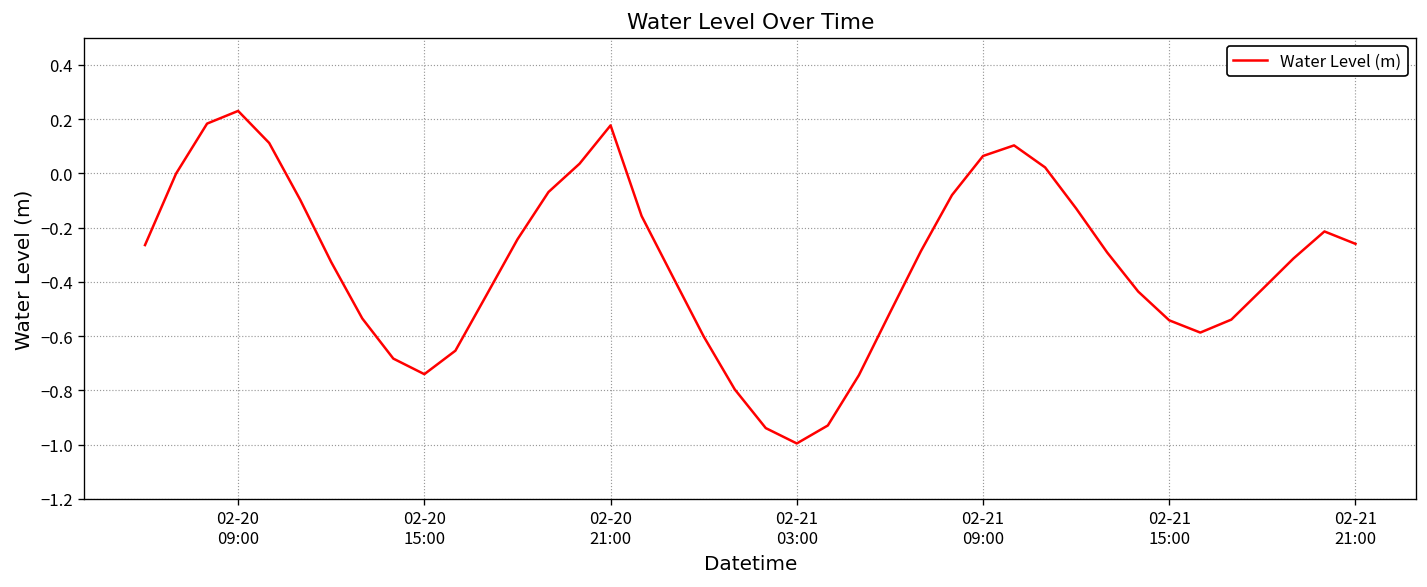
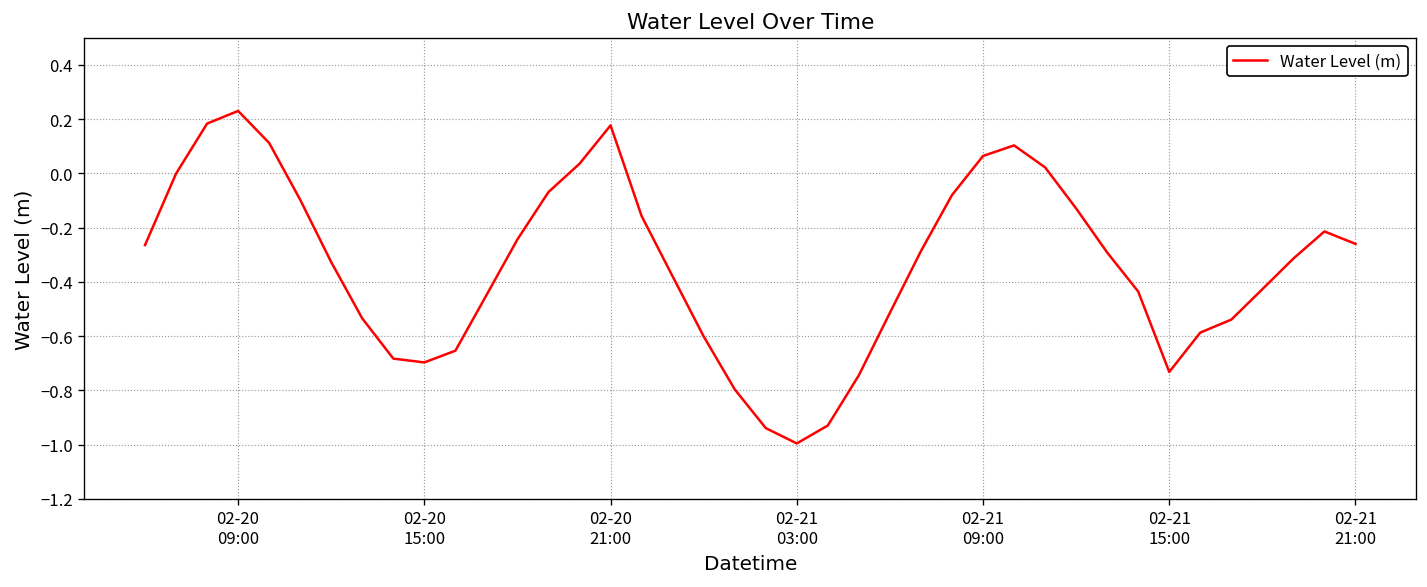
02-20 15:00: -0.74 -> -0.70
02-21 15:00: -0.54 -> -0.73
